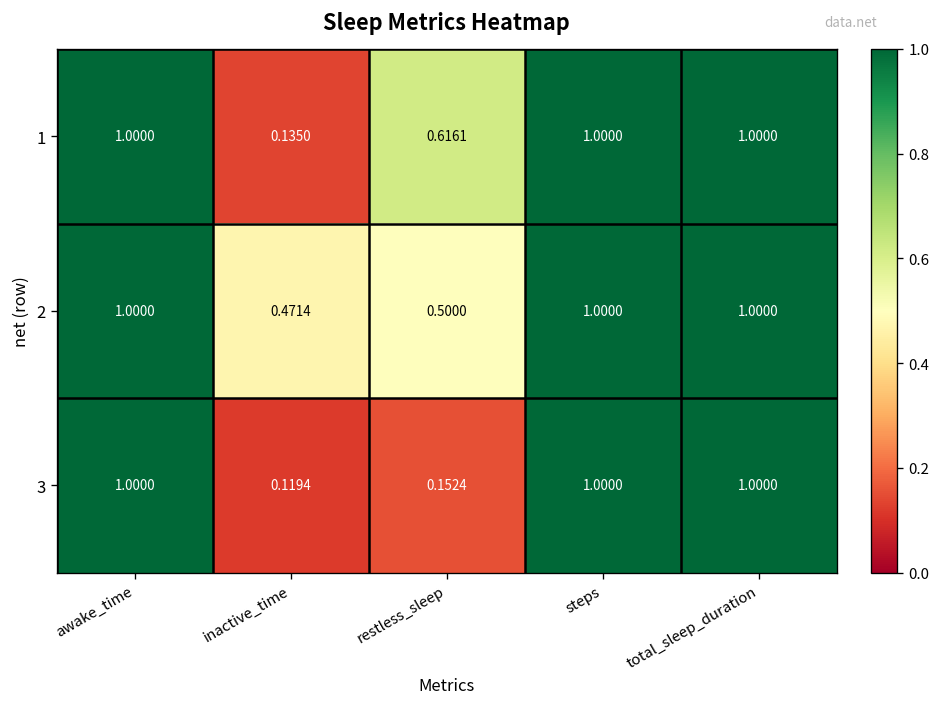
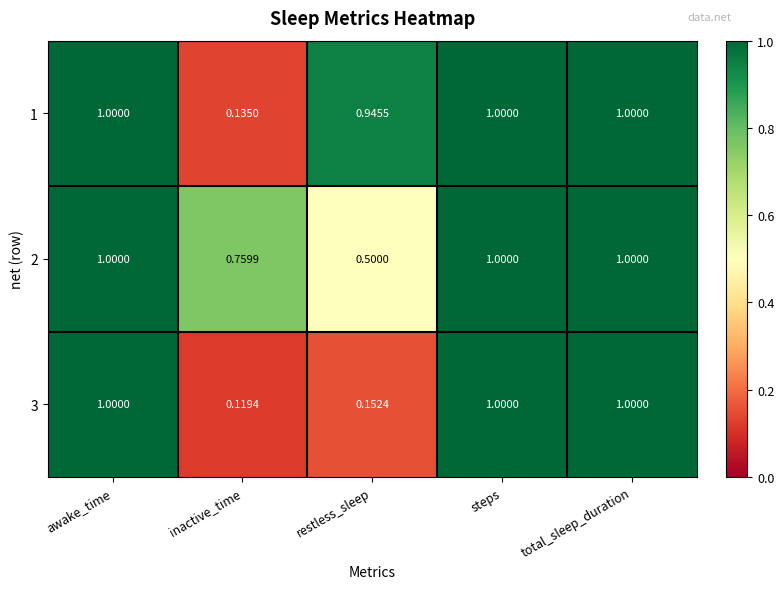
1, restless_sleep: 0.6161 -> 0.9455
2, inactive_time: 0.4714 -> 0.7599
